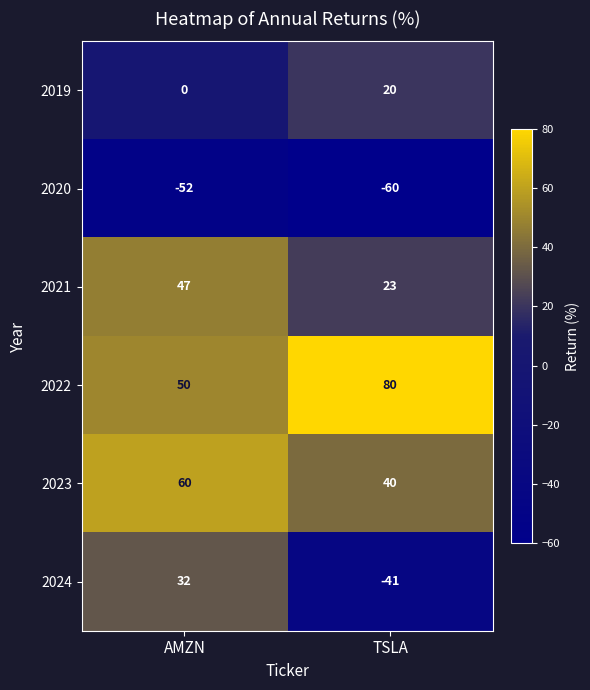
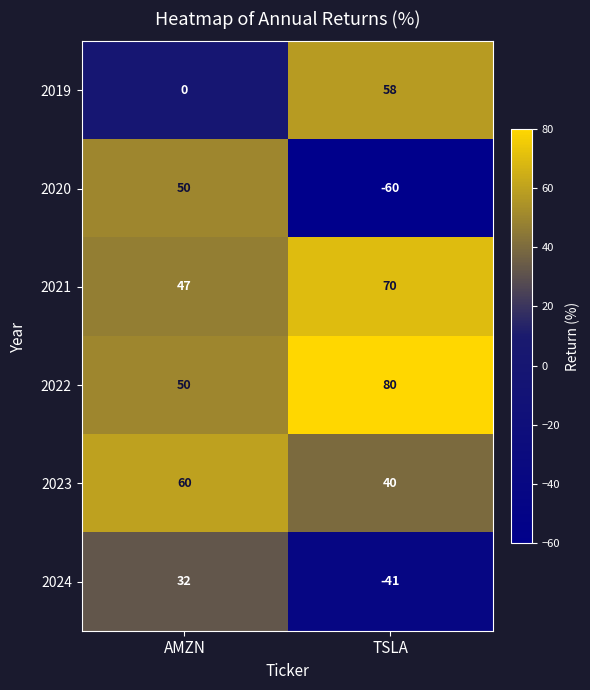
2019, TSLA: 20 -> 58
2020, AMZN: -52 -> 50
2021, TSLA: 23 -> 70
